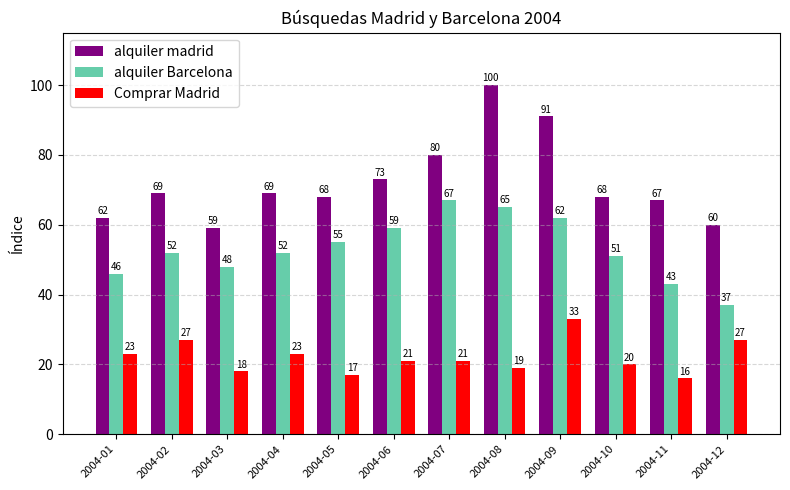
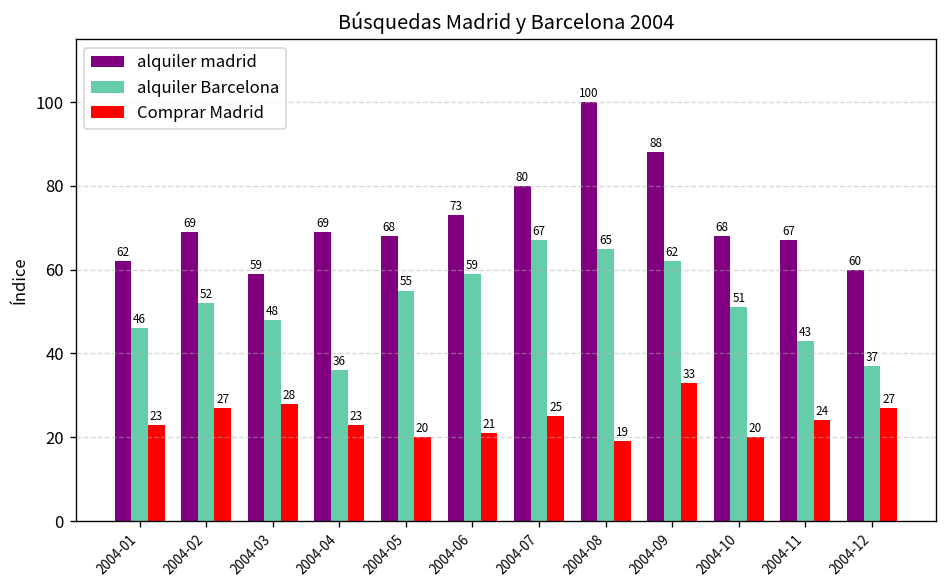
Comprar Madrid, 2004-03: 18 -> 28
alquiler Barcelona, 2004-04: 52 -> 36
Comprar Madrid, 2004-05: 17 -> 20
Comprar Madrid, 2004-07: 21 -> 25
alquiler madrid, 2004-09: 91 -> 88
Comprar Madrid, 2004-11: 16 -> 24
